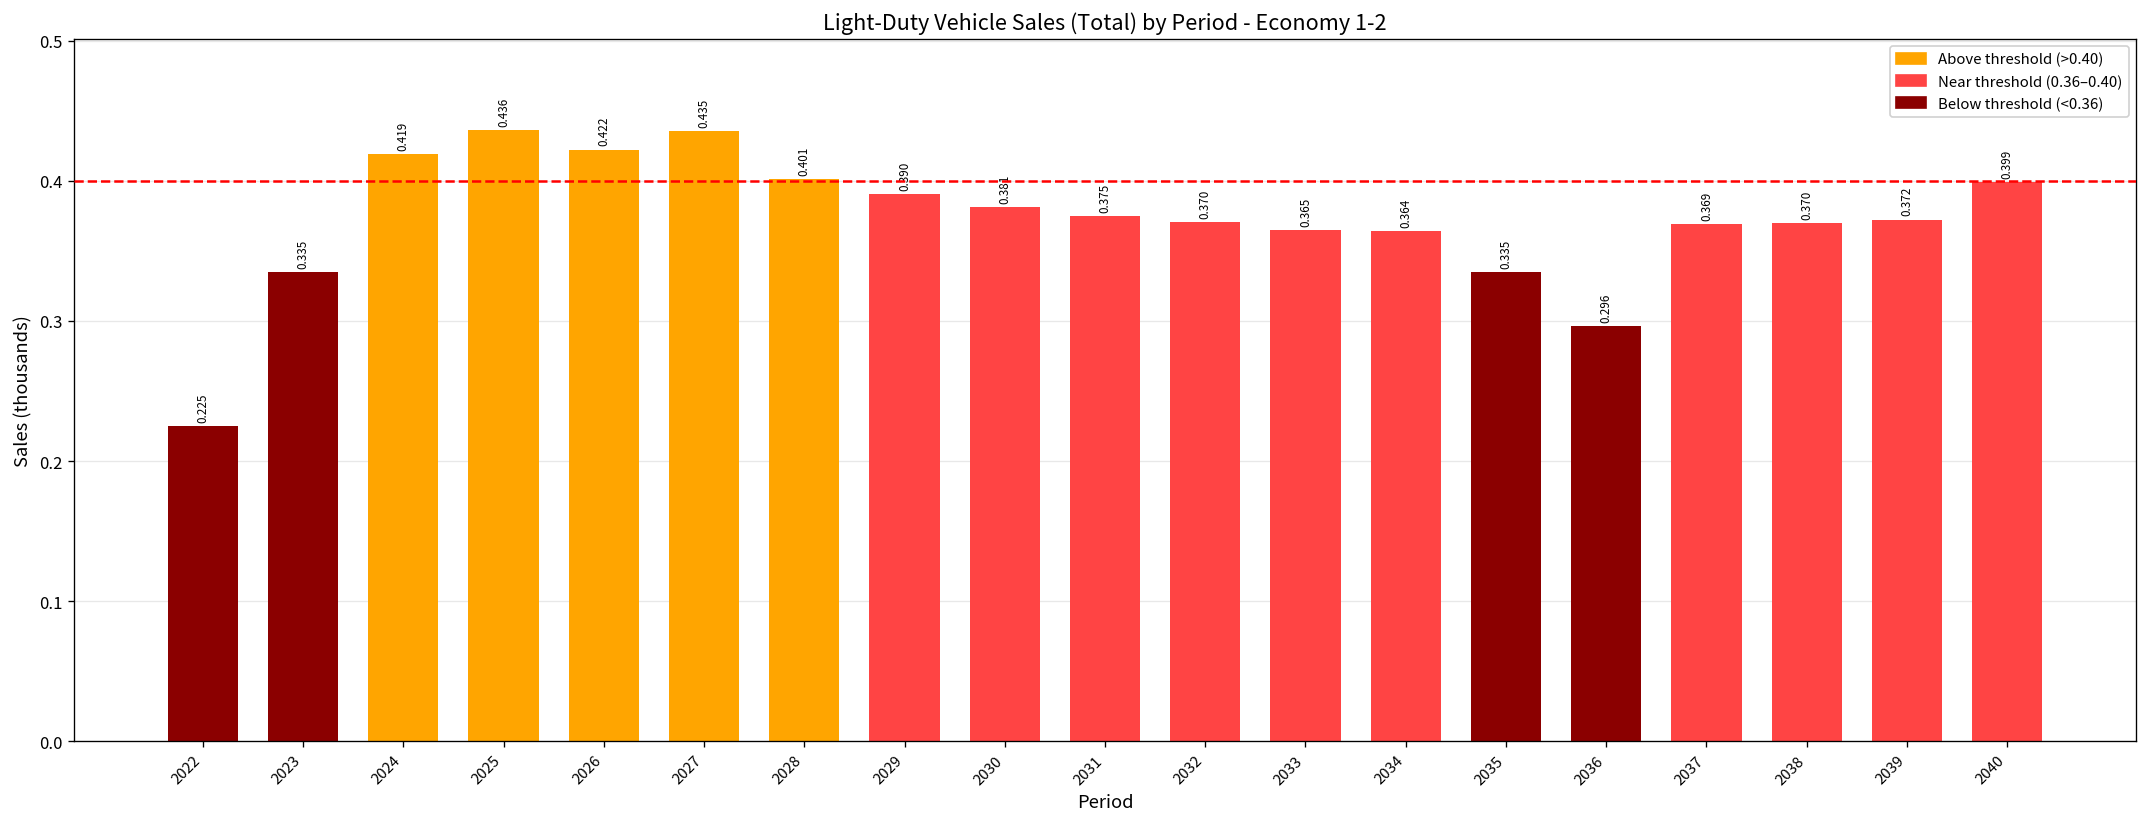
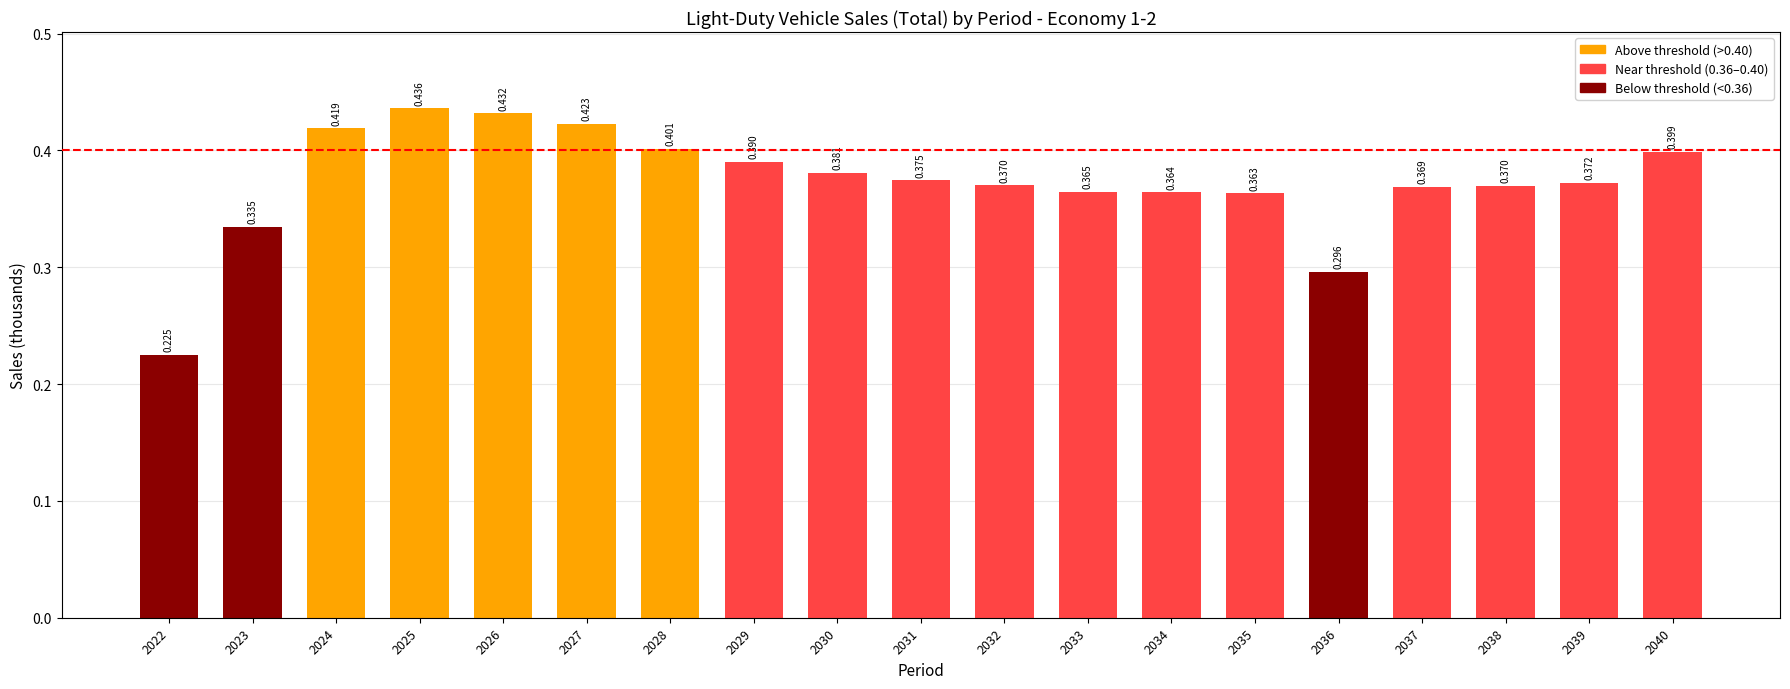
2026: 0.422 -> 0.432
2027: 0.435 -> 0.423
2035: 0.335 -> 0.363
